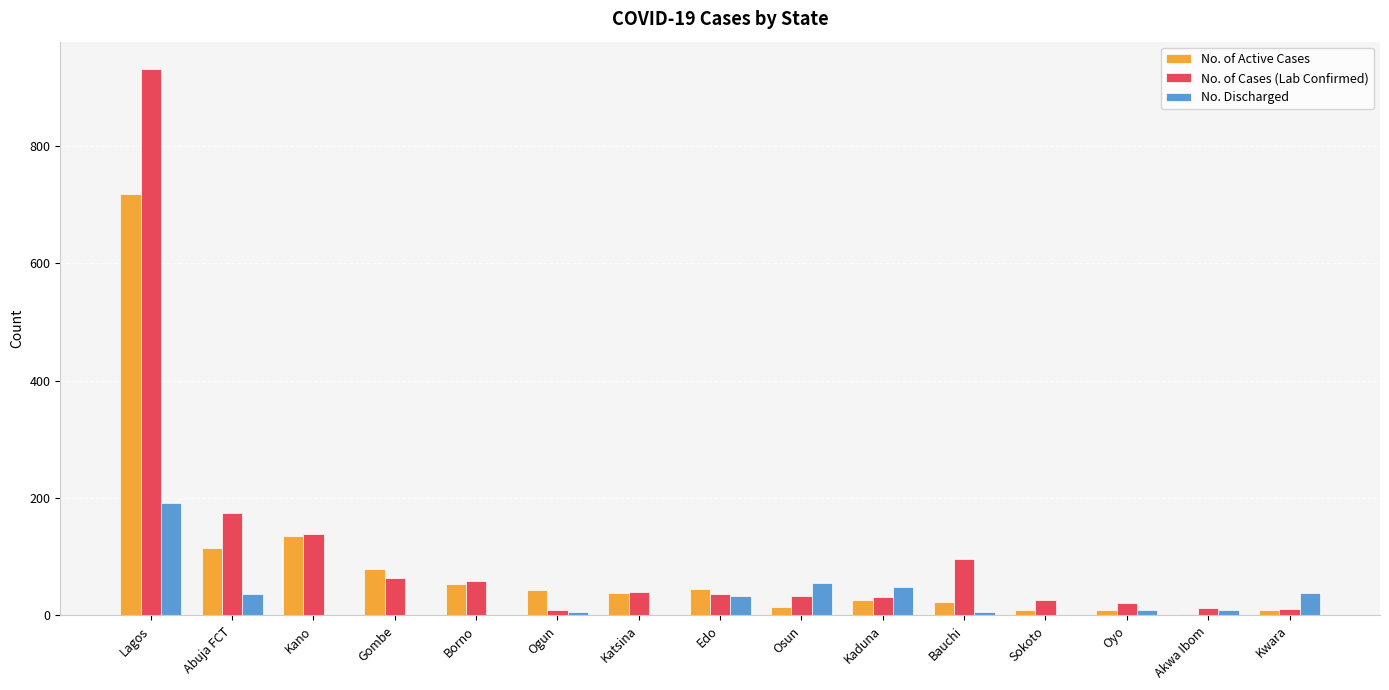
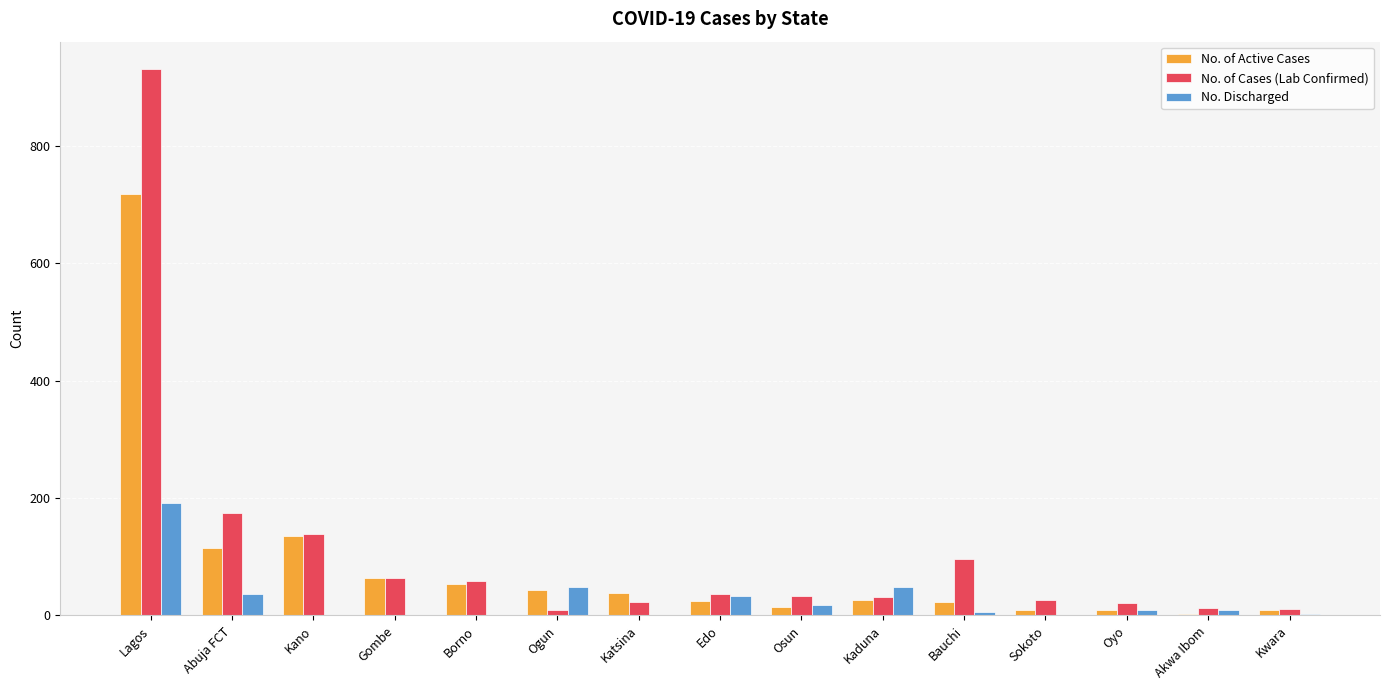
No. of Active Cases, Gombe: 80 -> 60
No. Discharged, Ogun: 10 -> 50
No. of Cases (Lab Confirmed), Katsina: 40 -> 20
No. of Active Cases, Edo: 50 -> 30
No. Discharged, Osun: 60 -> 20
No. Discharged, Kwara: 40 -> 0
